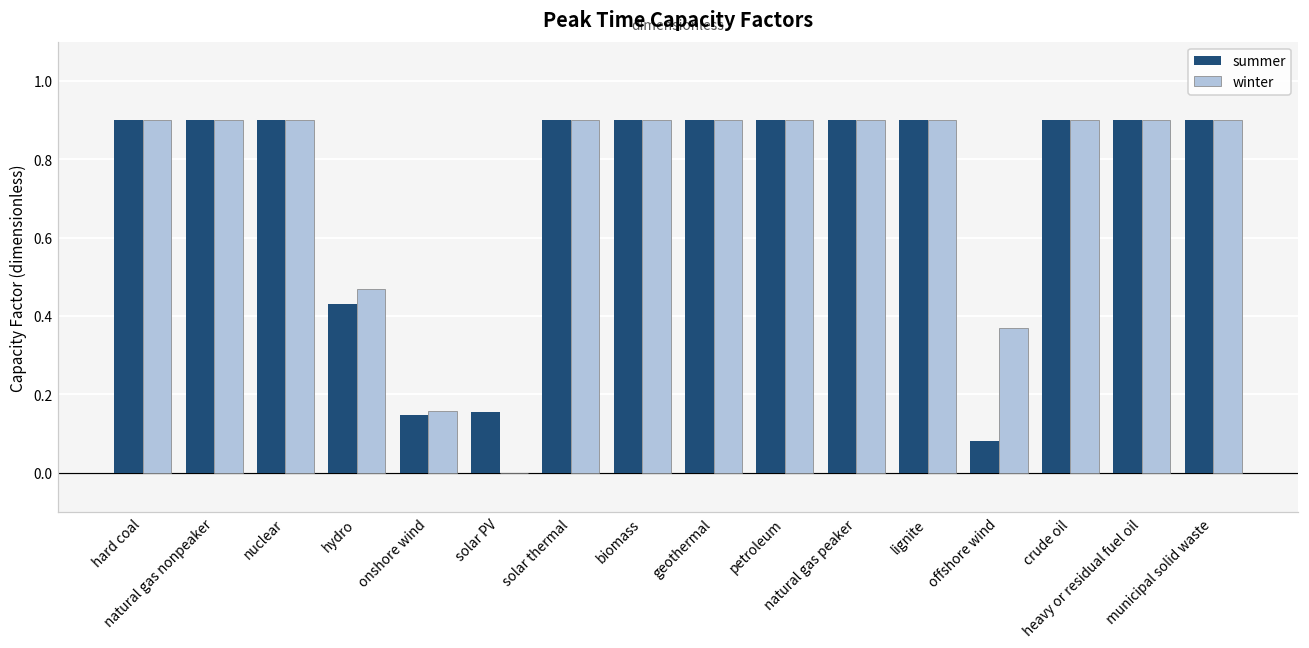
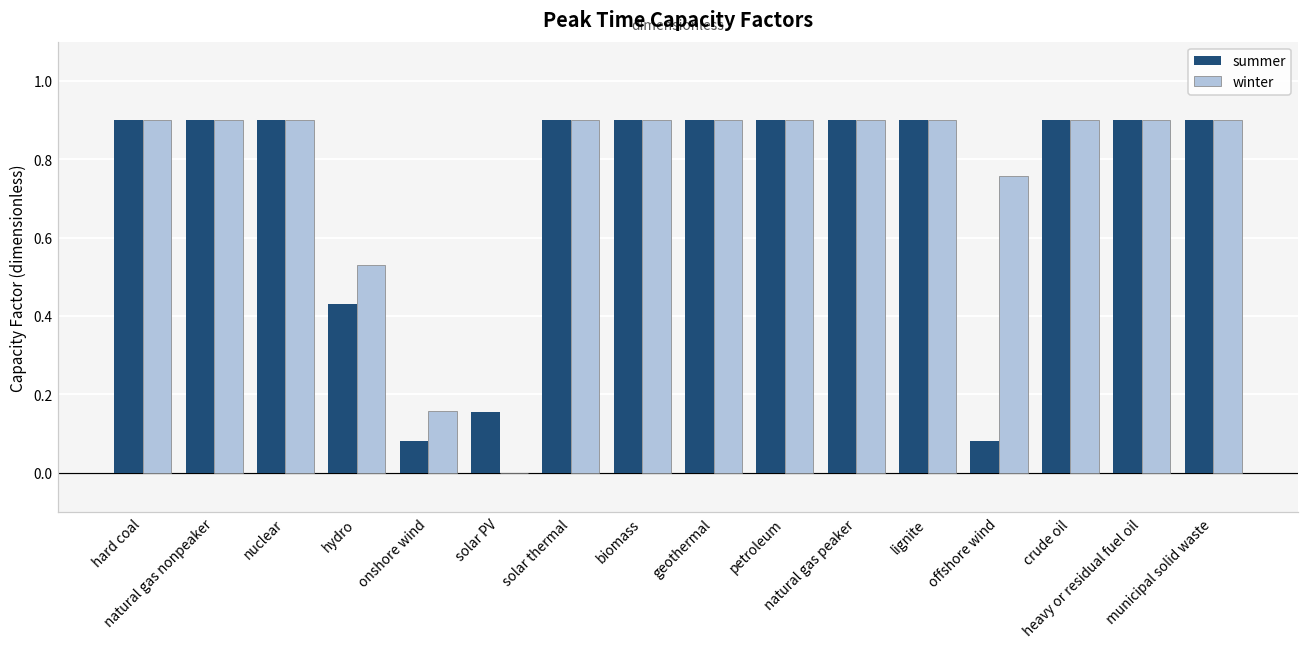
winter, hydro: 0.47 -> 0.53
summer, onshore wind: 0.15 -> 0.08
winter, offshore wind: 0.37 -> 0.76
